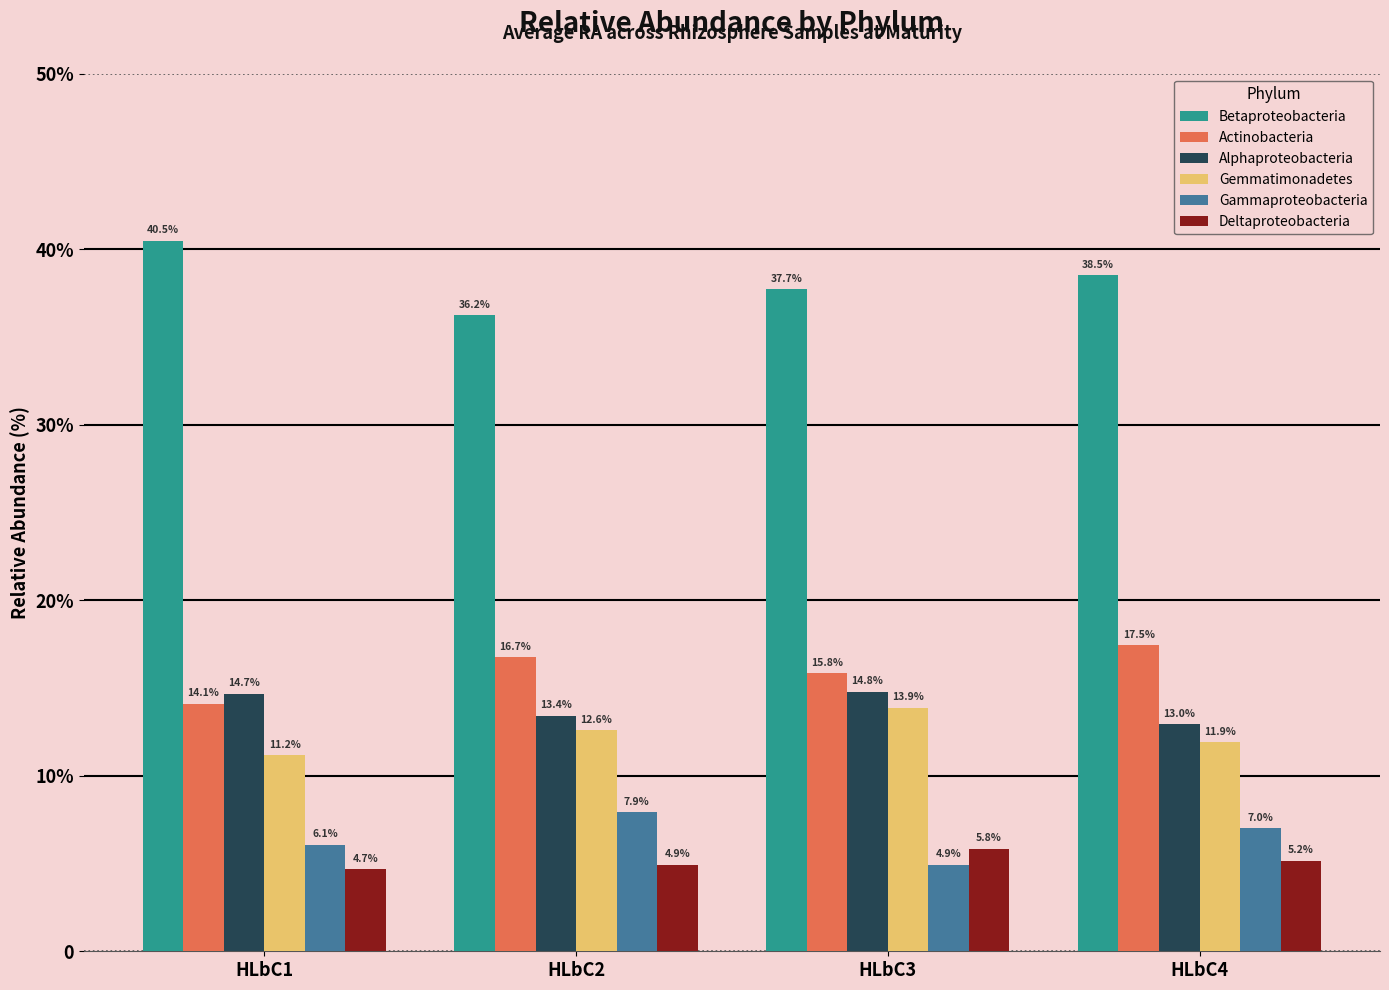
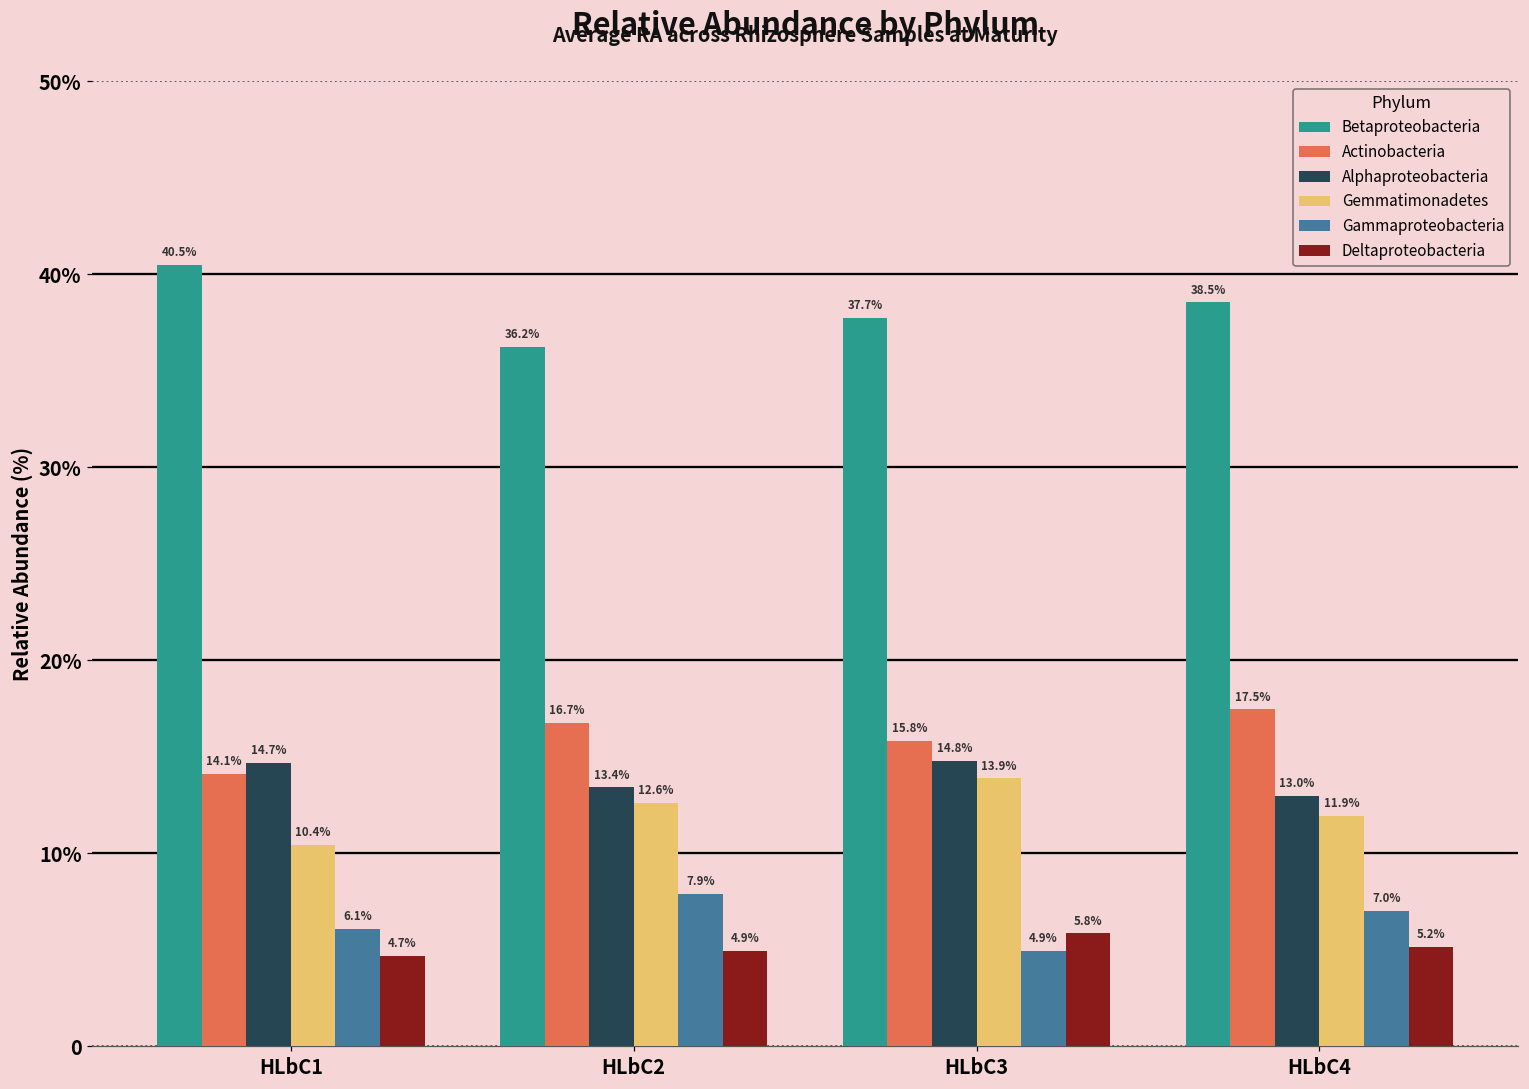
Gemmatimonadetes, HLbC1: 11.2% -> 10.4%
